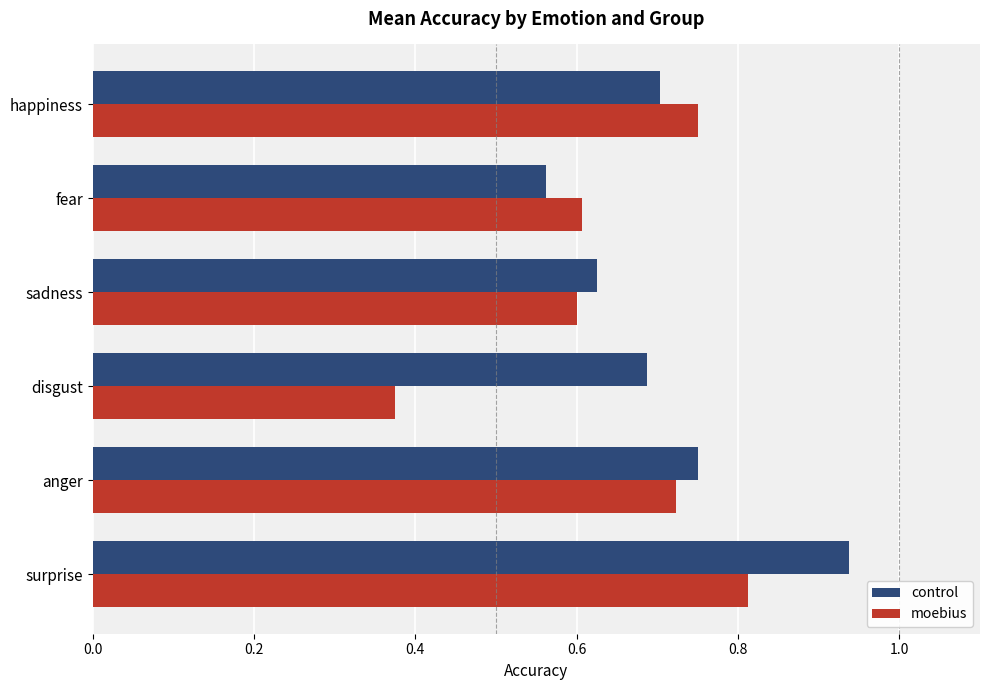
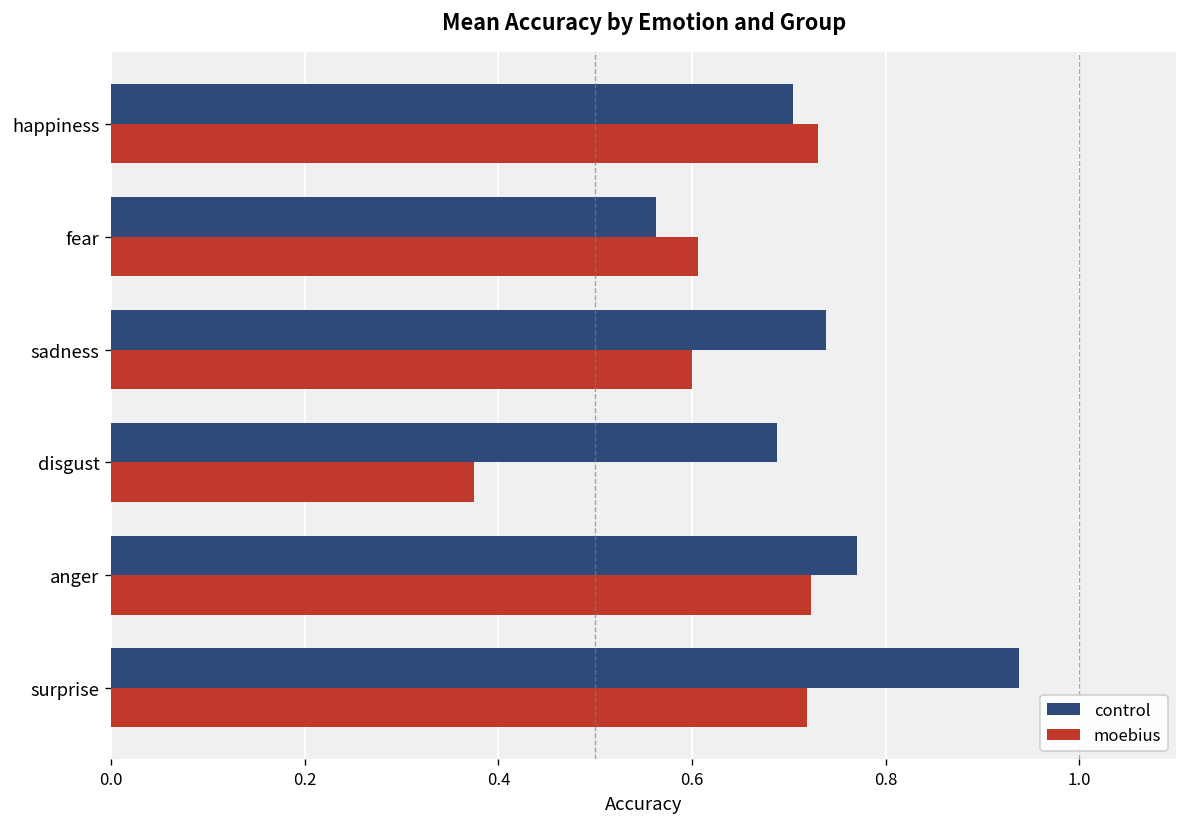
moebius, happiness: 0.75 -> 0.73
control, sadness: 0.63 -> 0.74
control, anger: 0.75 -> 0.77
moebius, surprise: 0.81 -> 0.72
